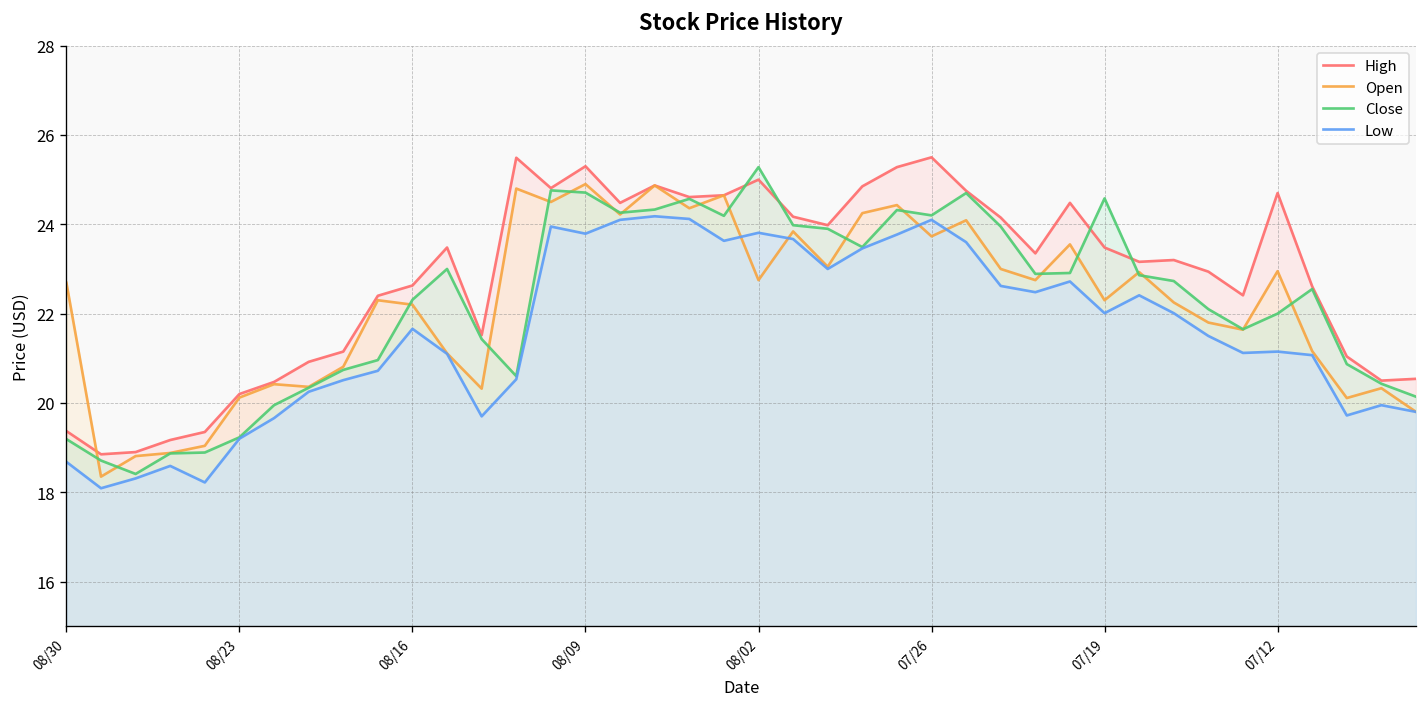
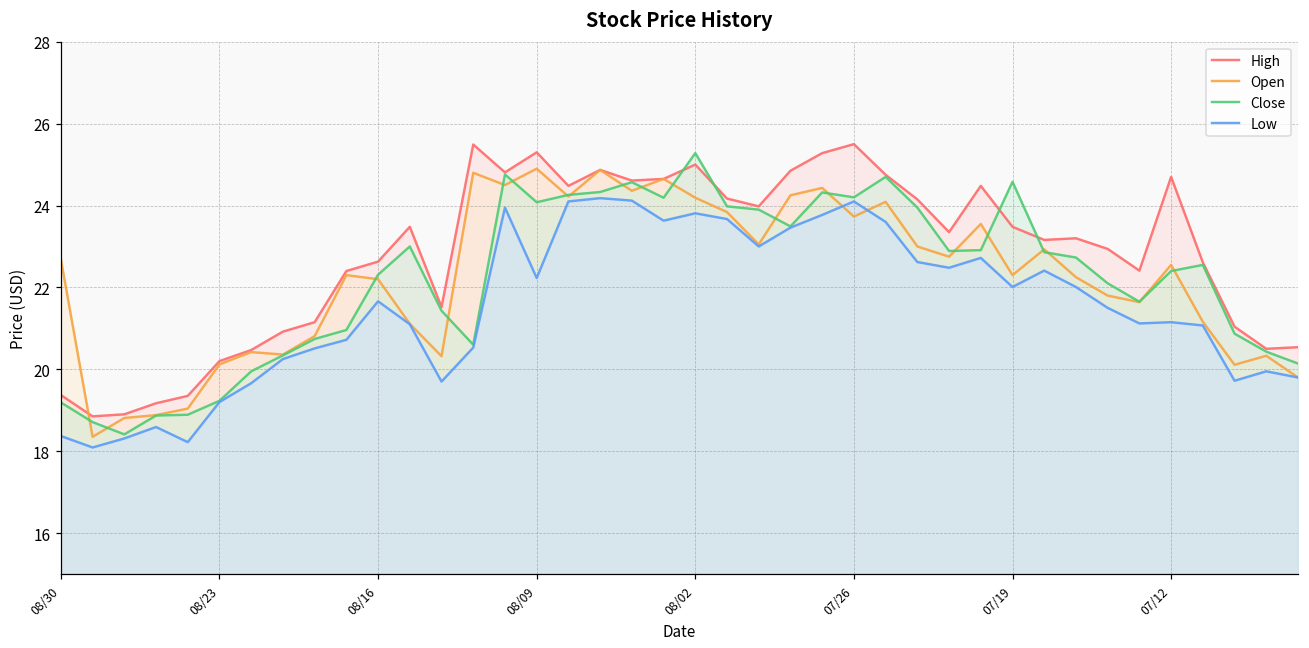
Low, 08/30: 18.7 -> 18.4
Close, 08/09: 24.7 -> 24.1
Low, 08/09: 23.8 -> 22.2
Open, 08/02: 22.8 -> 24.2
Open, 07/12: 23.0 -> 22.6
Close, 07/12: 22.0 -> 22.4
